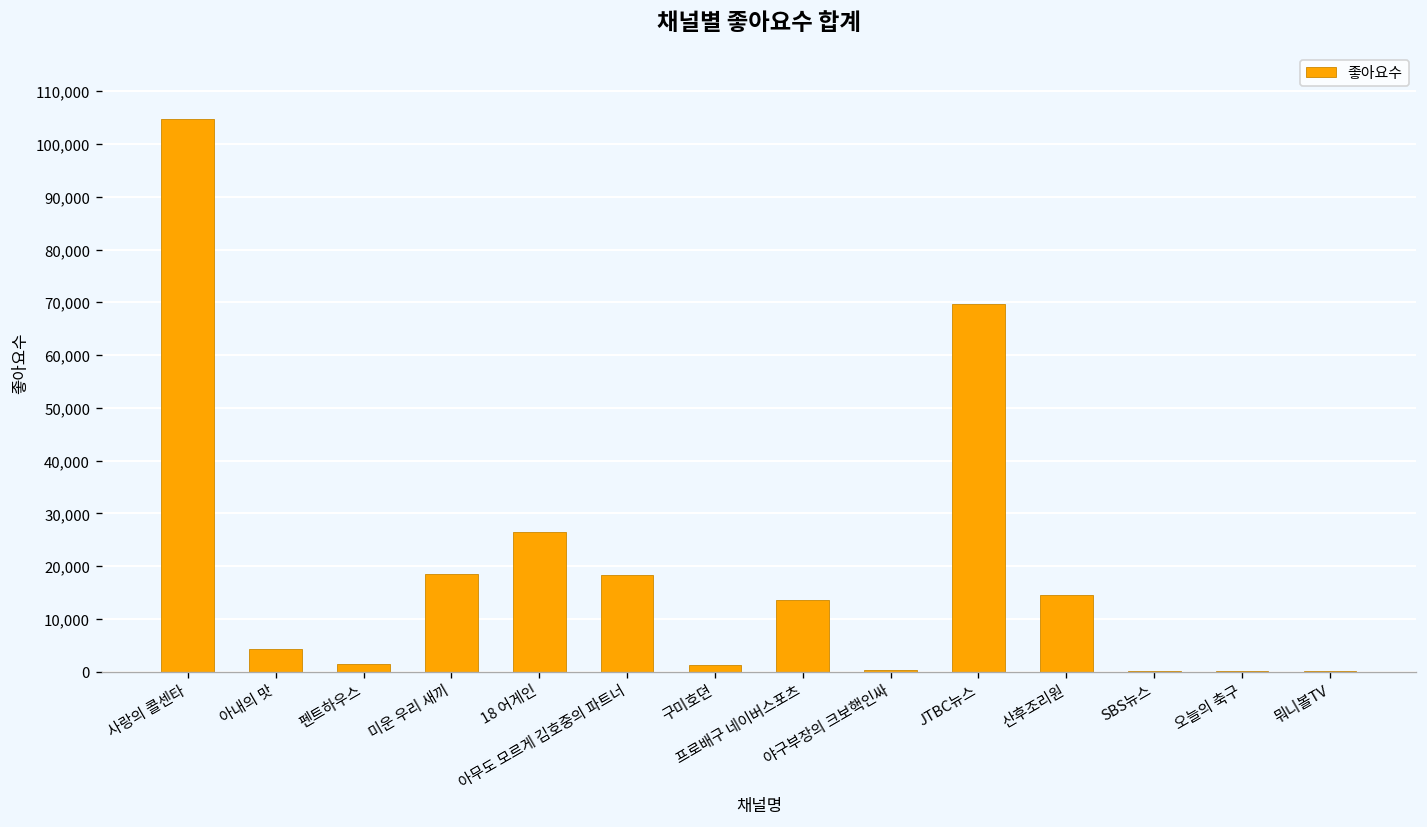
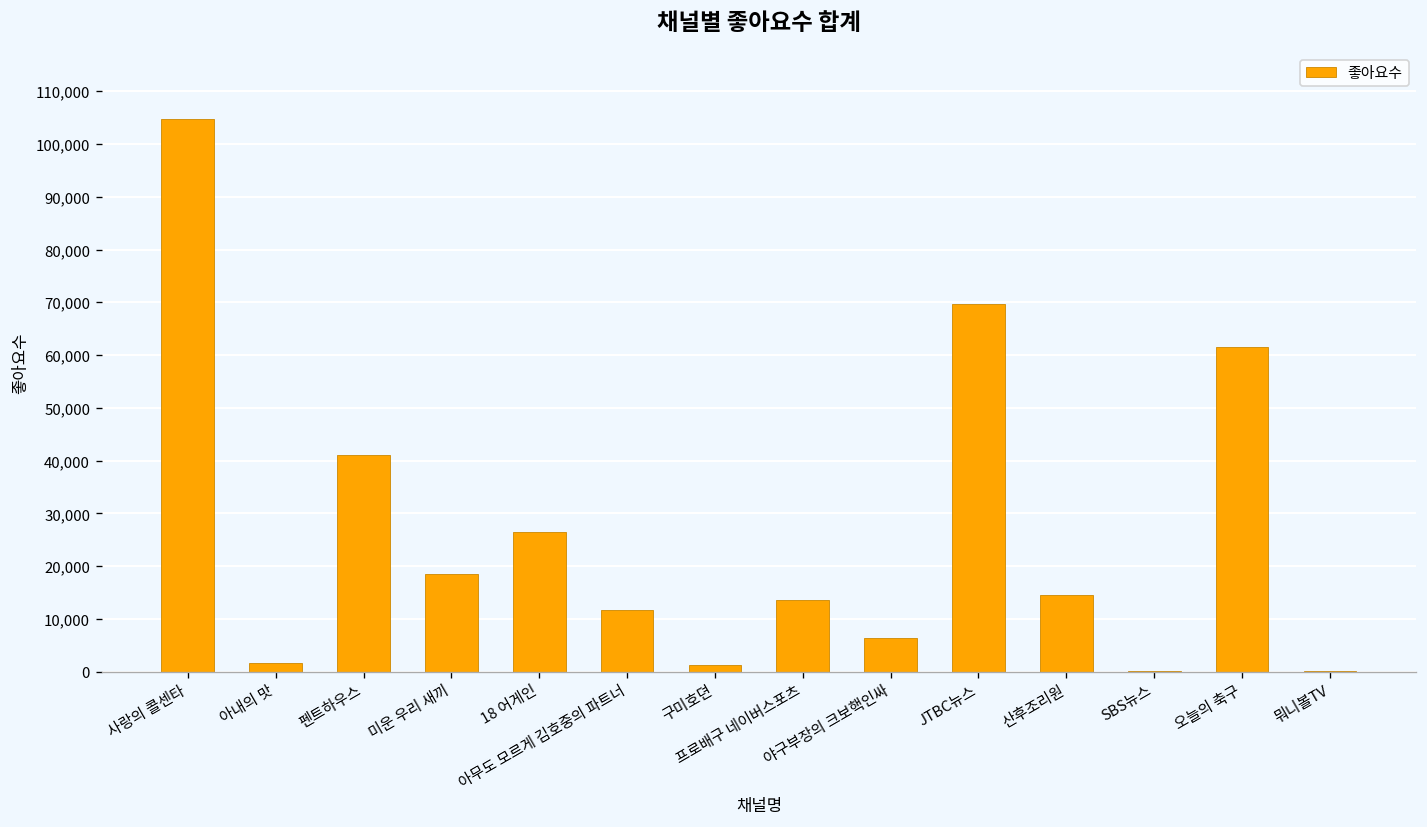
아내의 맛: 4,000 -> 2,000
펜트하우스: 1,000 -> 41,000
아무도 모르게 김호중의 파트너: 18,000 -> 12,000
야구부장의 크보핵인싸: 0 -> 6,000
오늘의 축구: 0 -> 62,000
